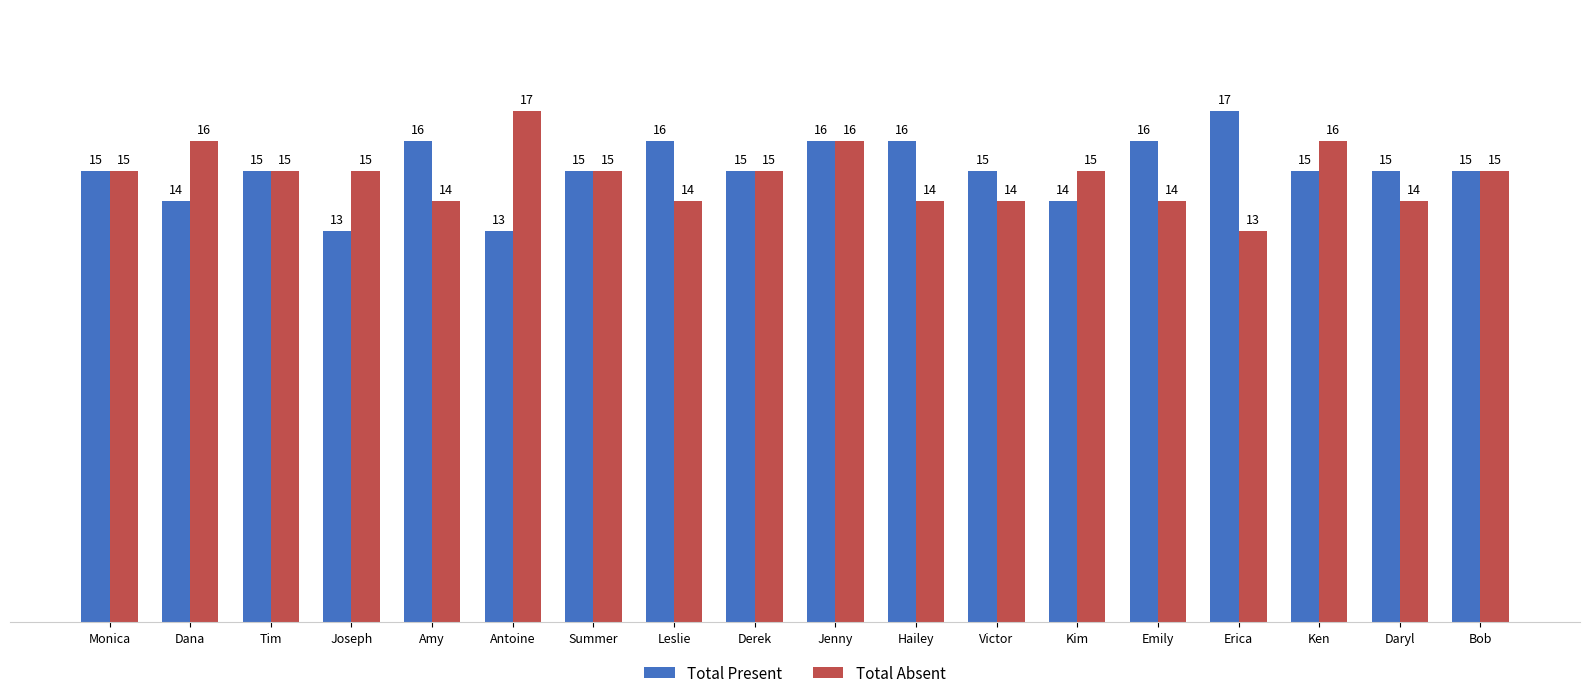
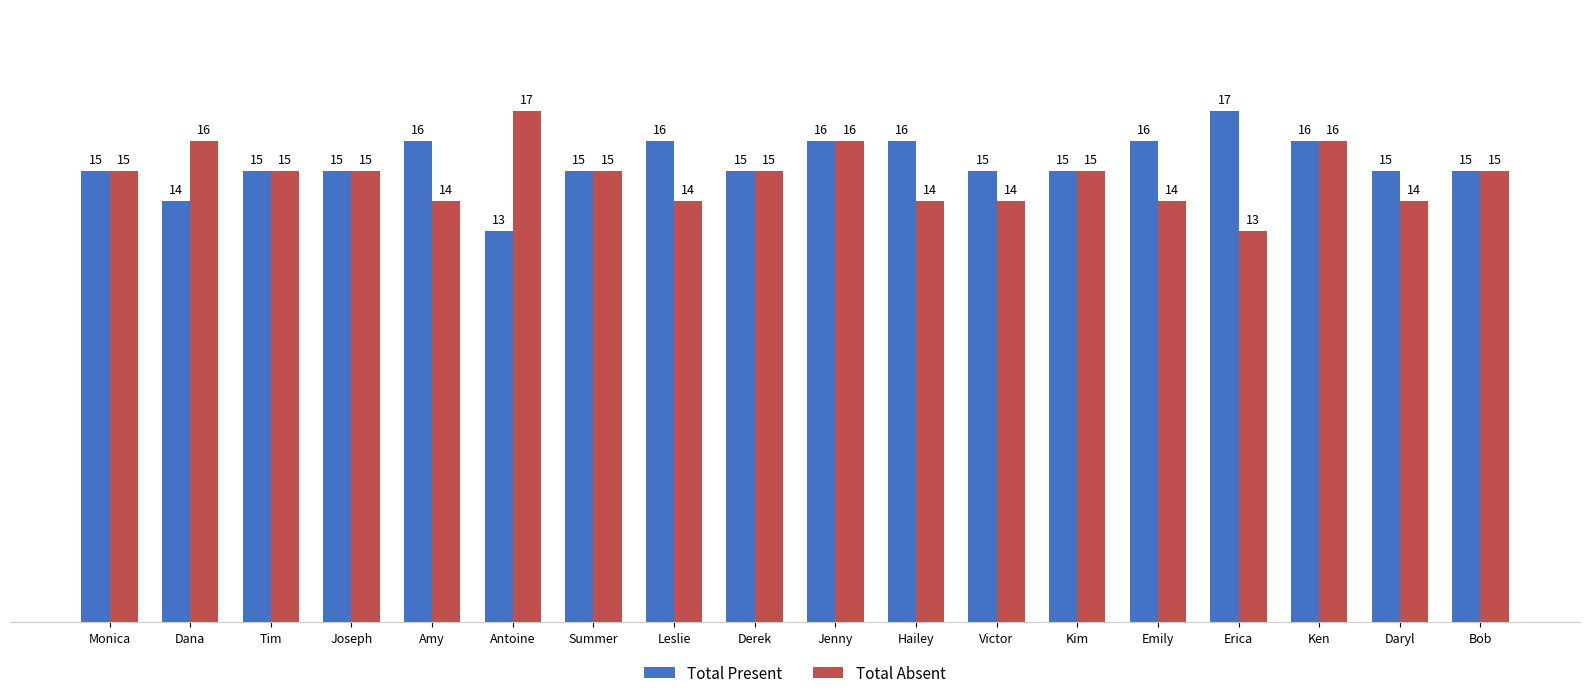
Total Present, Joseph: 13 -> 15
Total Present, Kim: 14 -> 15
Total Present, Ken: 15 -> 16
